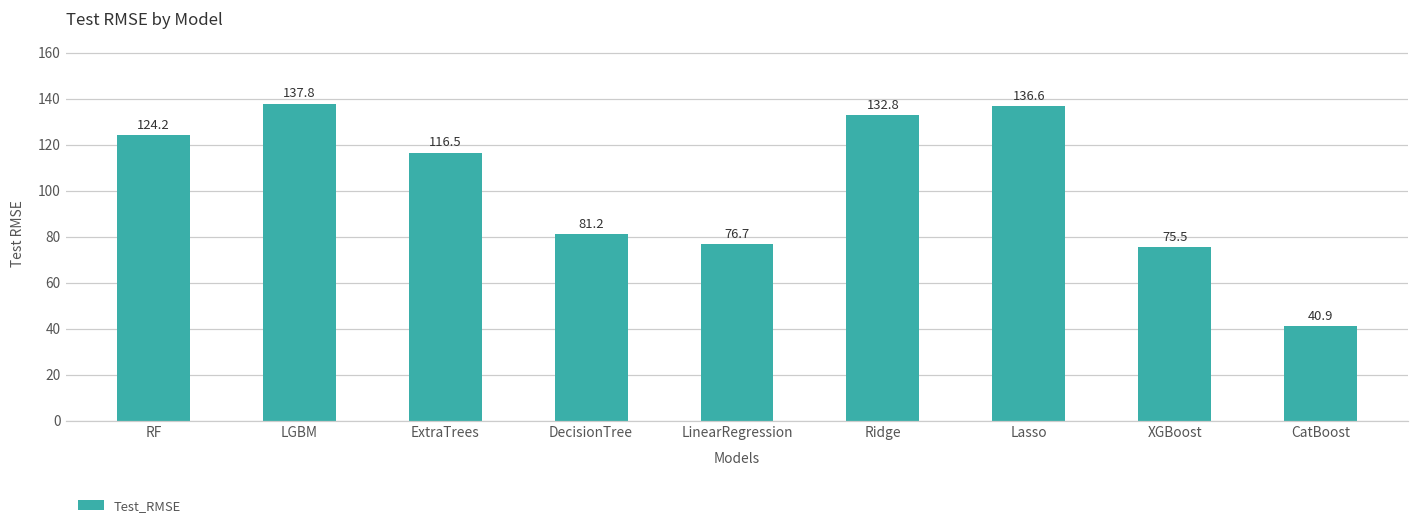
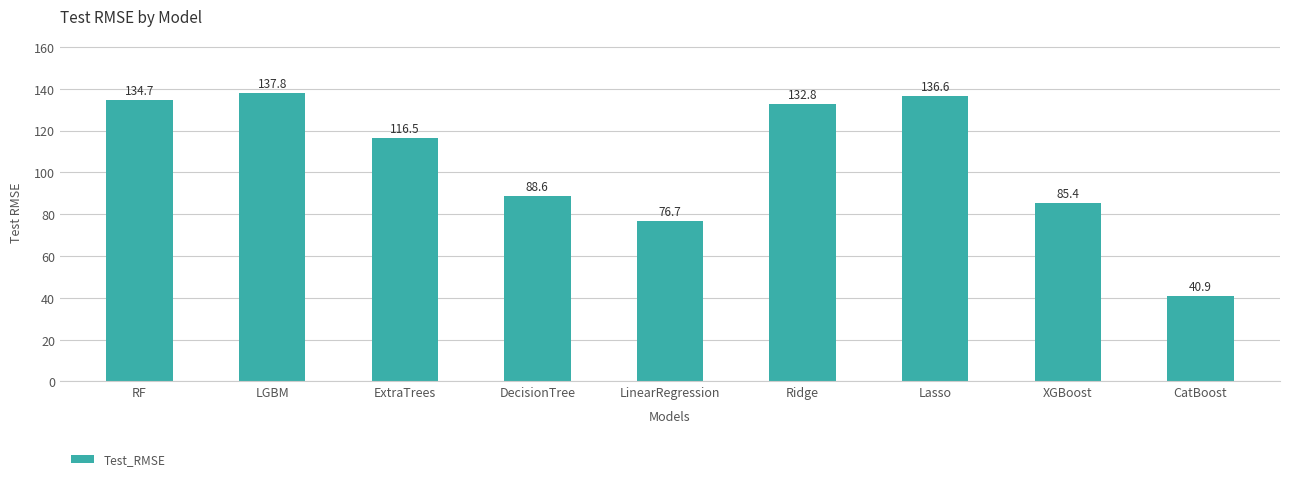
RF: 124.2 -> 134.7
DecisionTree: 81.2 -> 88.6
XGBoost: 75.5 -> 85.4
